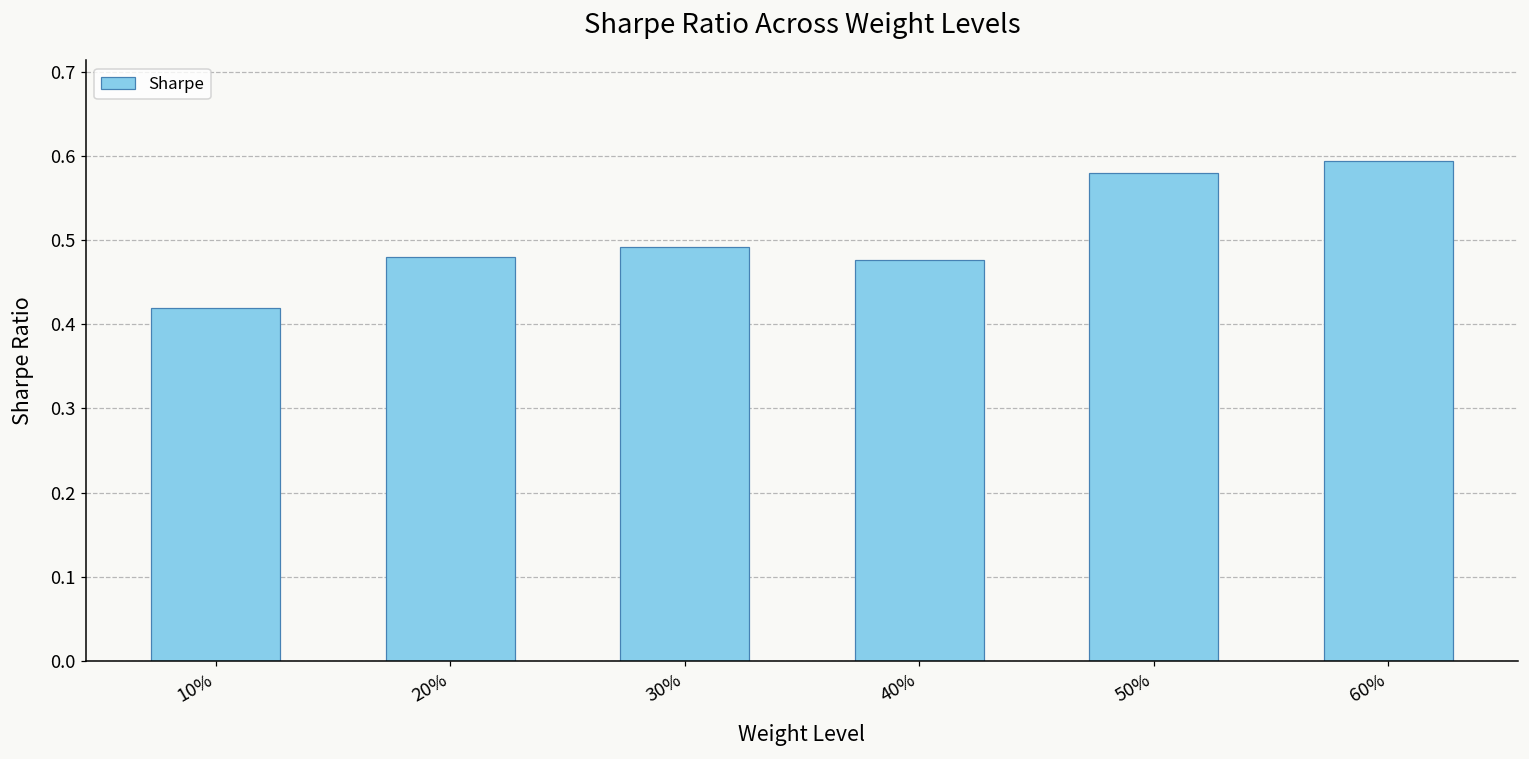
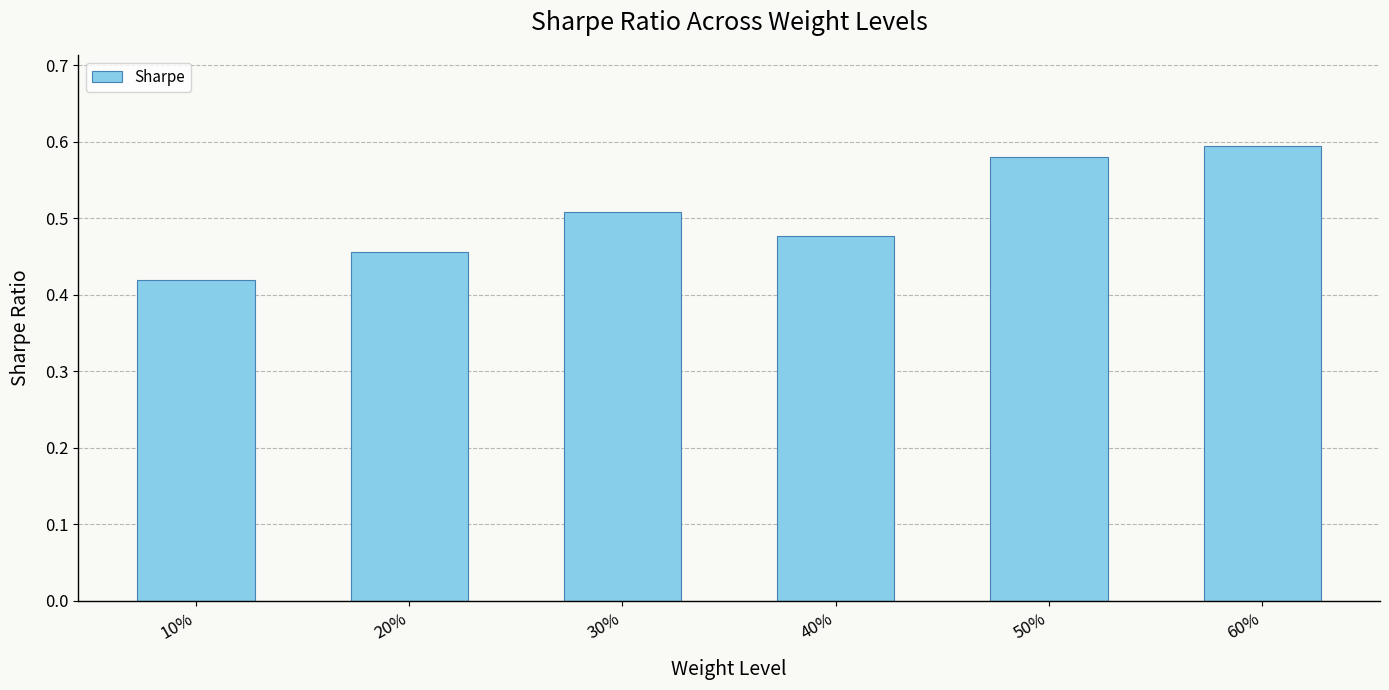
20%: 0.48 -> 0.46
30%: 0.49 -> 0.51
